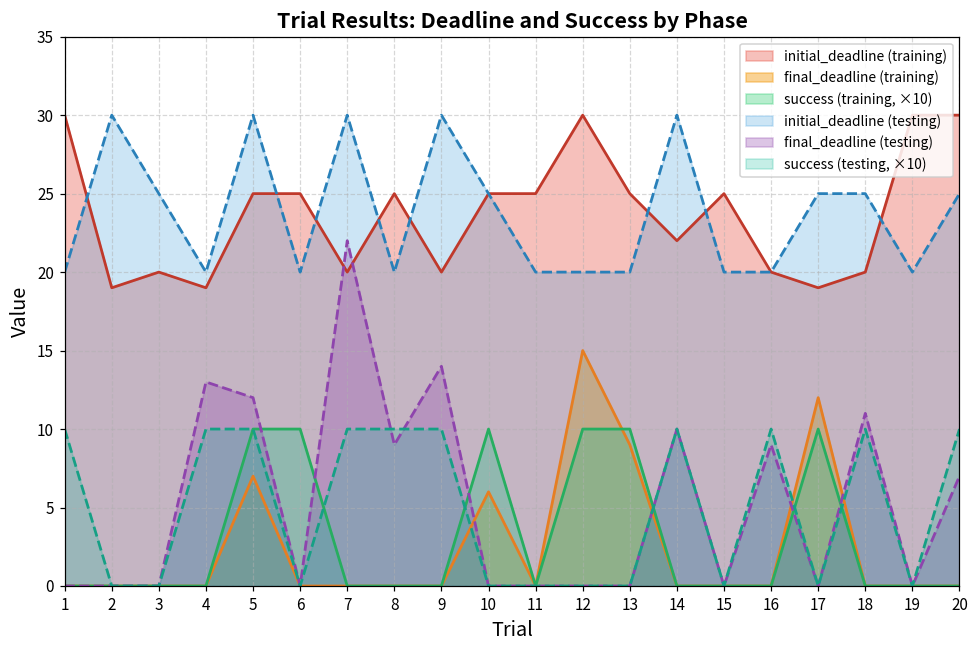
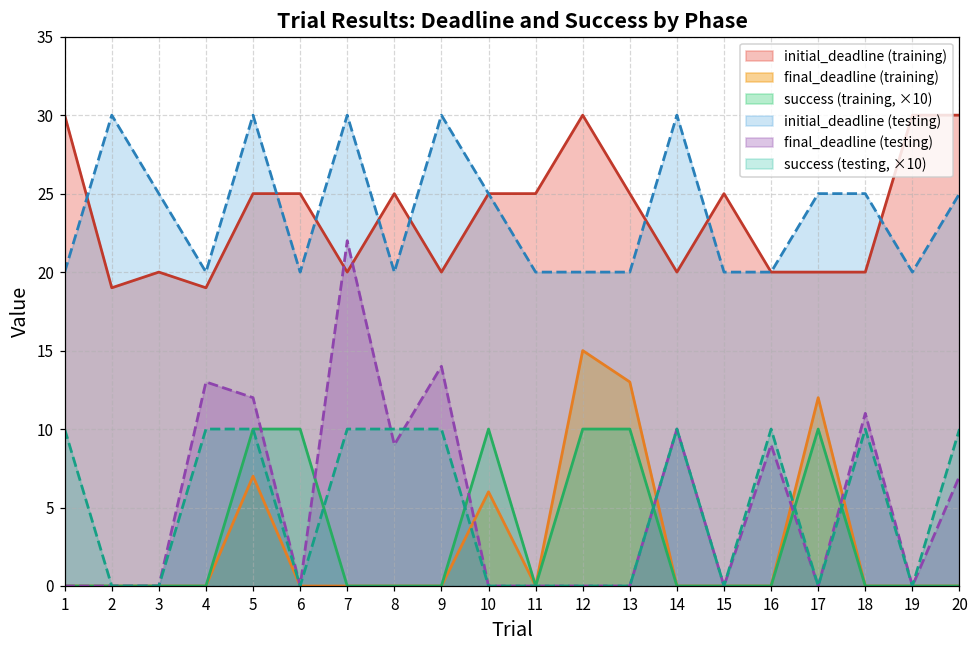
final_deadline (training), 13: 9 -> 13
initial_deadline (training), 14: 22 -> 20
initial_deadline (training), 17: 19 -> 20
